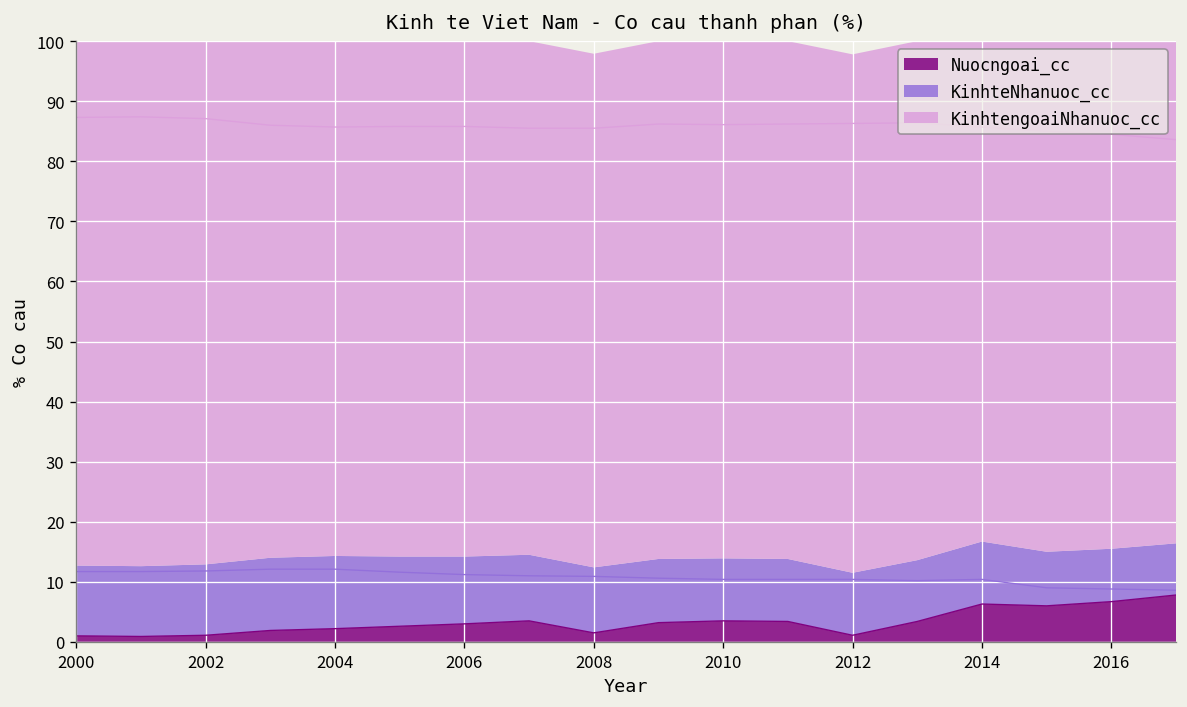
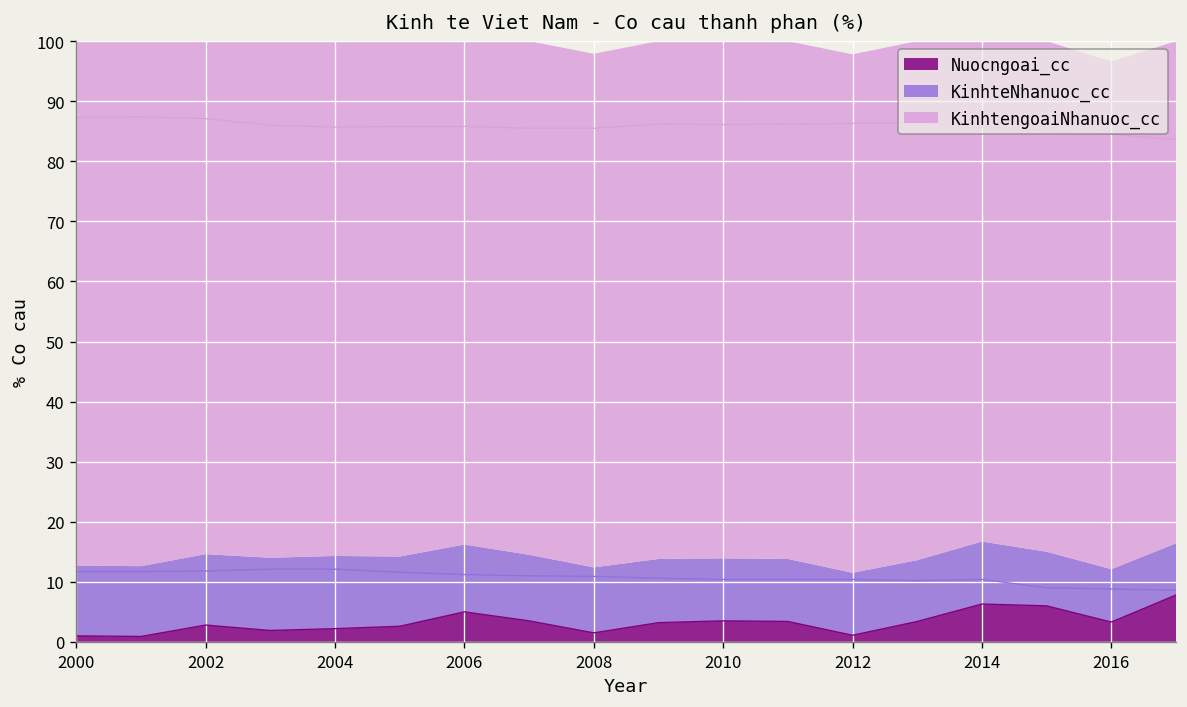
Nuocngoai_cc, 2002: 1 -> 3
Nuocngoai_cc, 2006: 3 -> 5
Nuocngoai_cc, 2016: 7 -> 3
